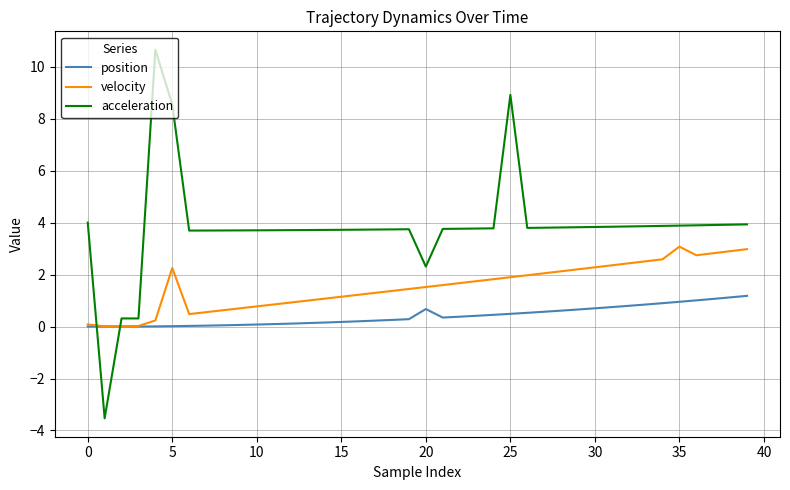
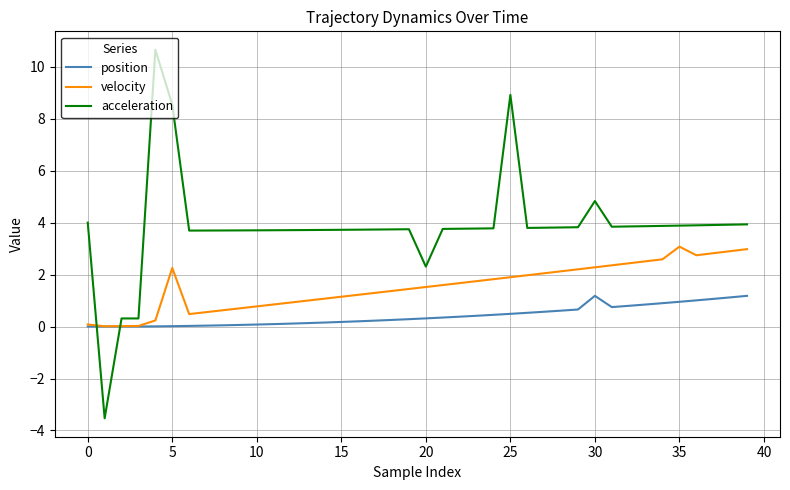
position, 20: 0.7 -> 0.3
position, 30: 0.7 -> 1.2
acceleration, 30: 3.8 -> 4.8
